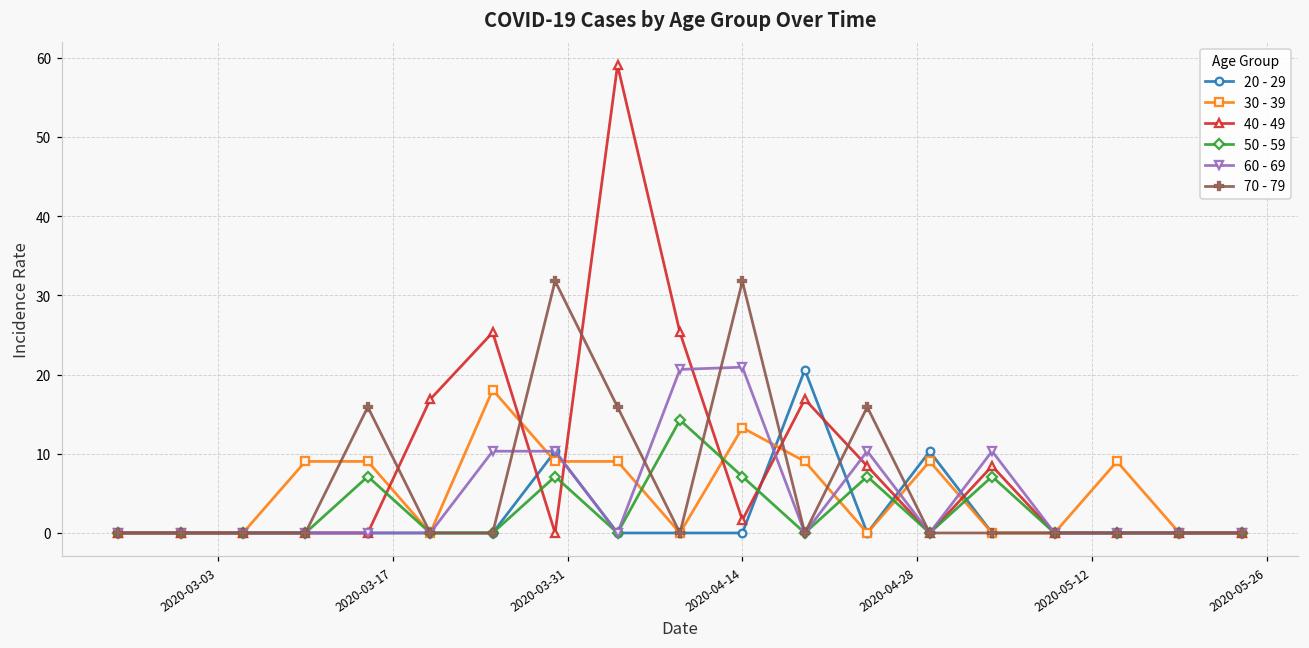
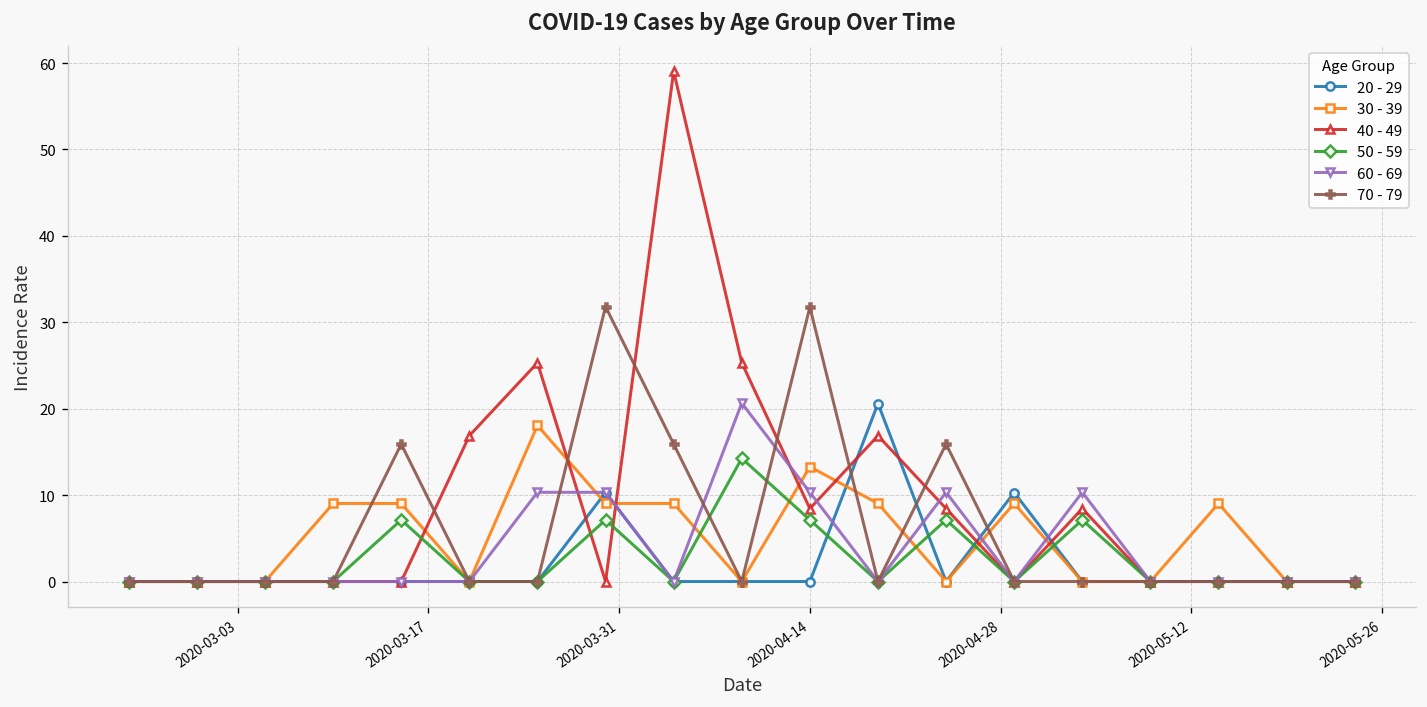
40 - 49, 2020-04-14: 2 -> 8
60 - 69, 2020-04-14: 21 -> 10
